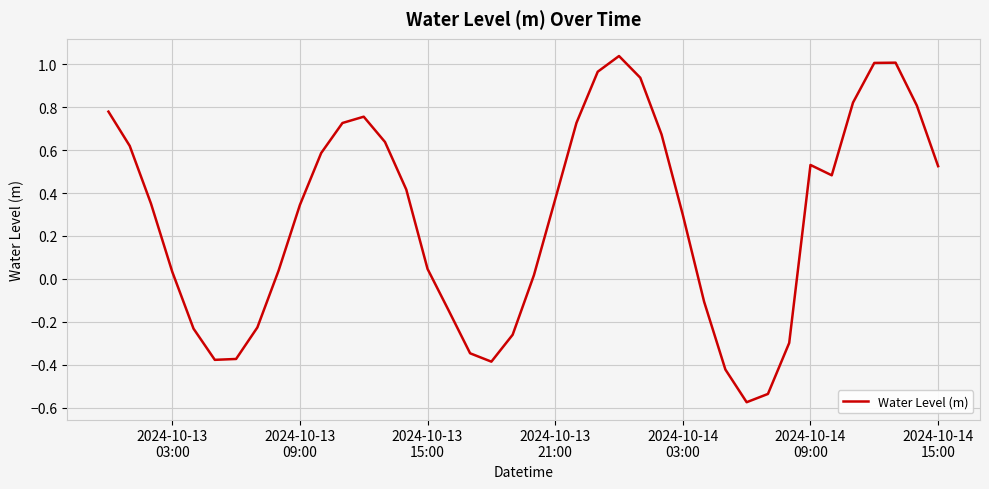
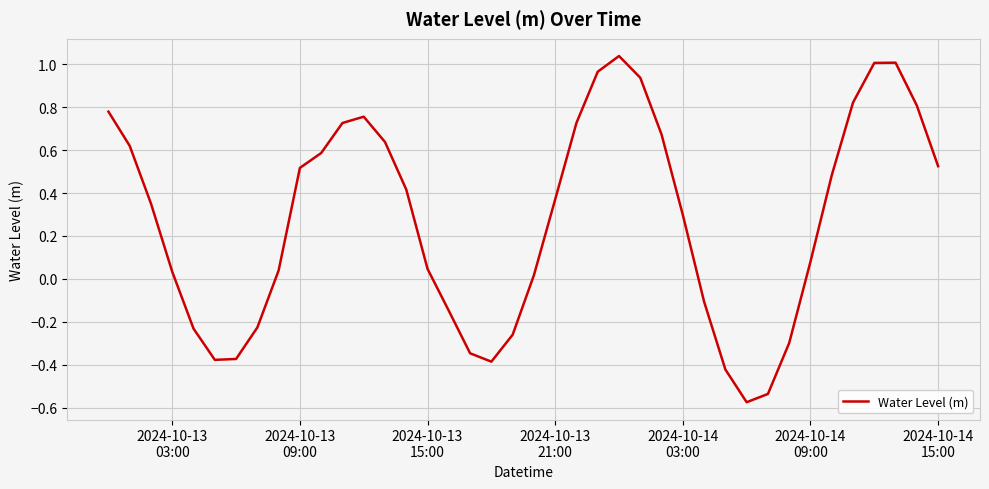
2024-10-13 09:00: 0.34 -> 0.52
2024-10-14 09:00: 0.53 -> 0.08
